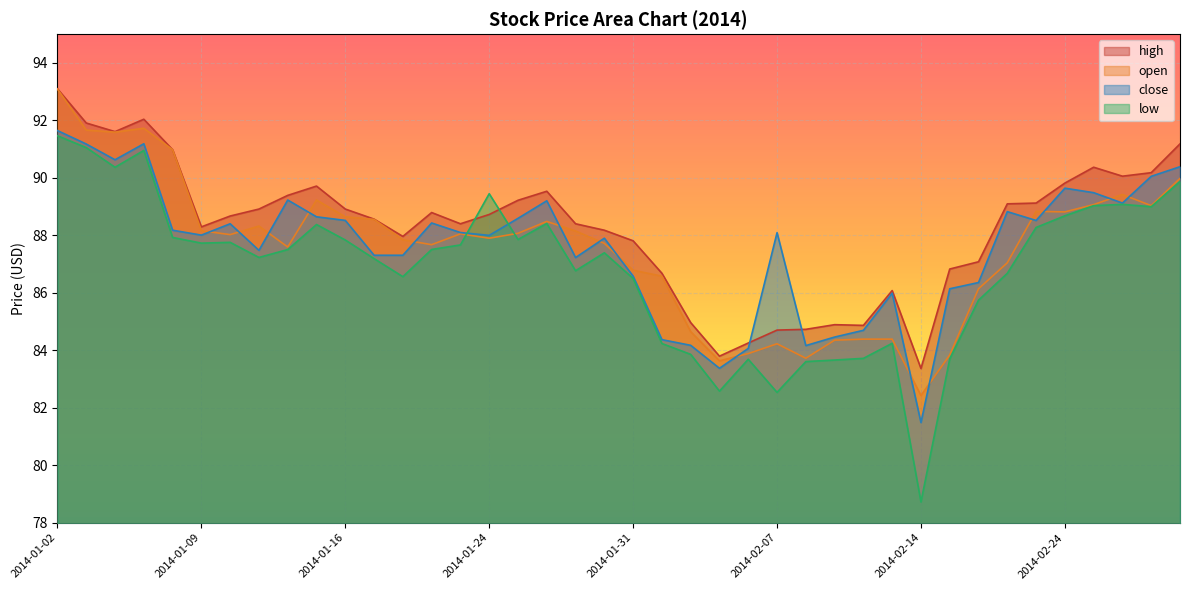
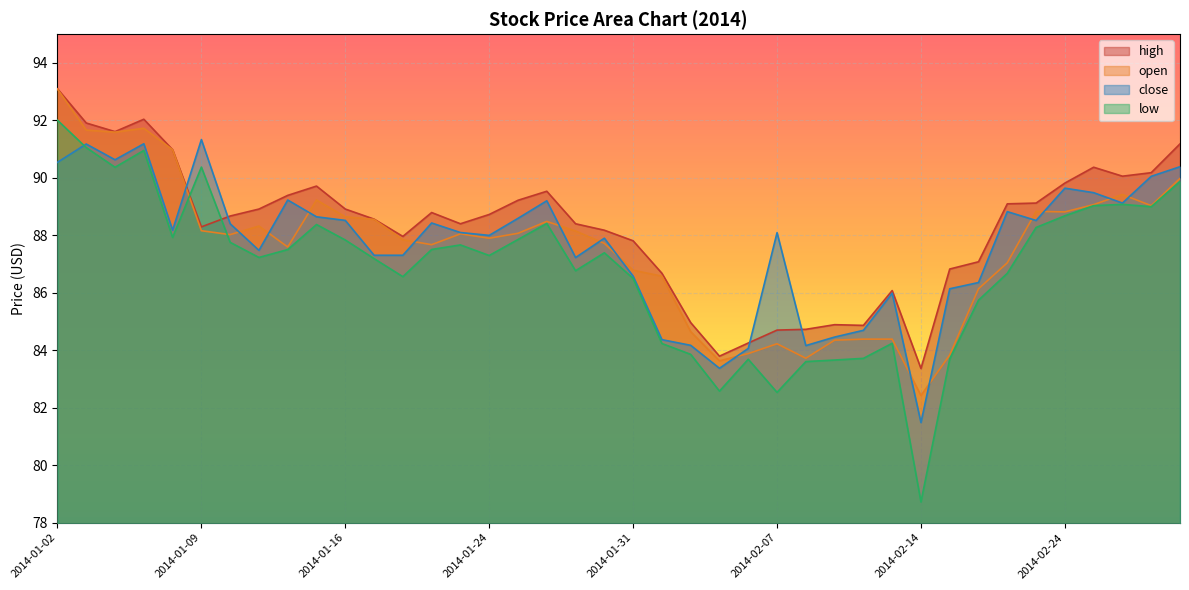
close, 2014-01-02: 91.6 -> 90.5
low, 2014-01-02: 91.5 -> 92.0
close, 2014-01-09: 88.0 -> 91.3
low, 2014-01-09: 87.7 -> 90.4
low, 2014-01-24: 89.4 -> 87.3
